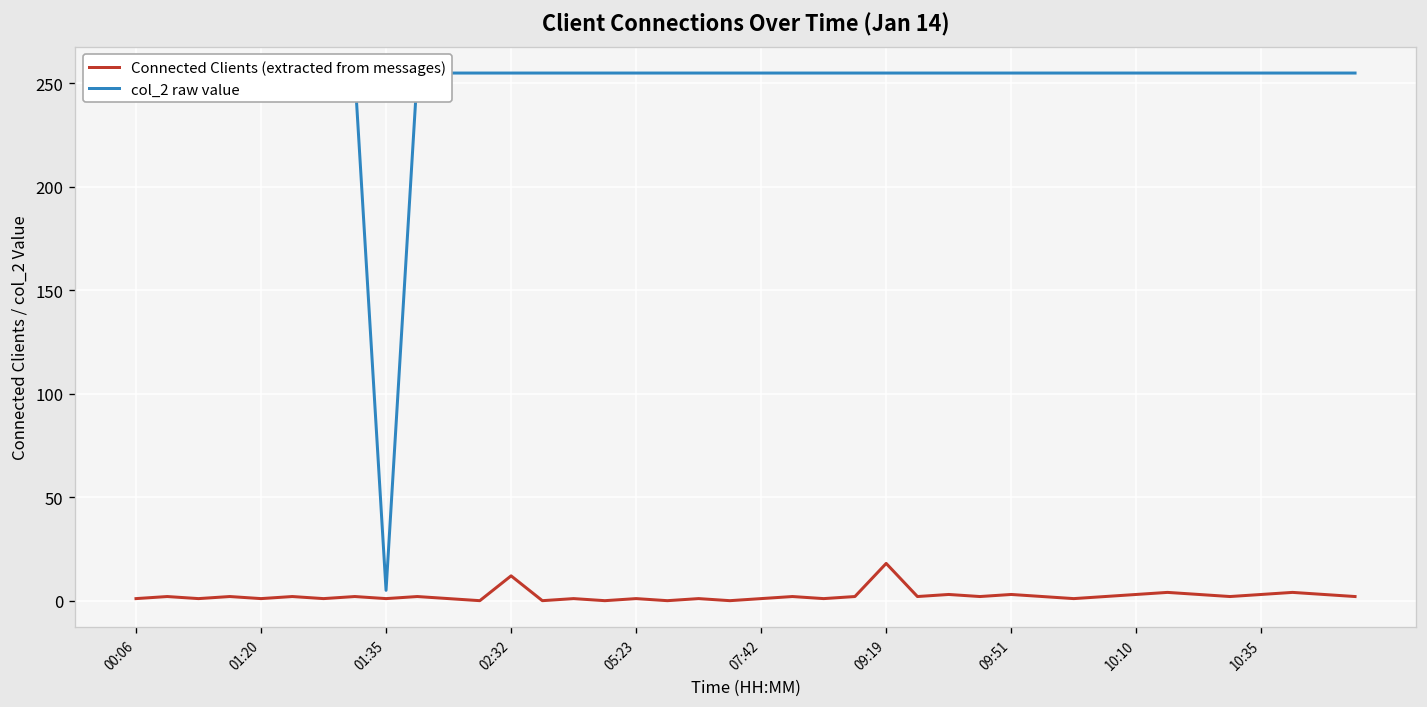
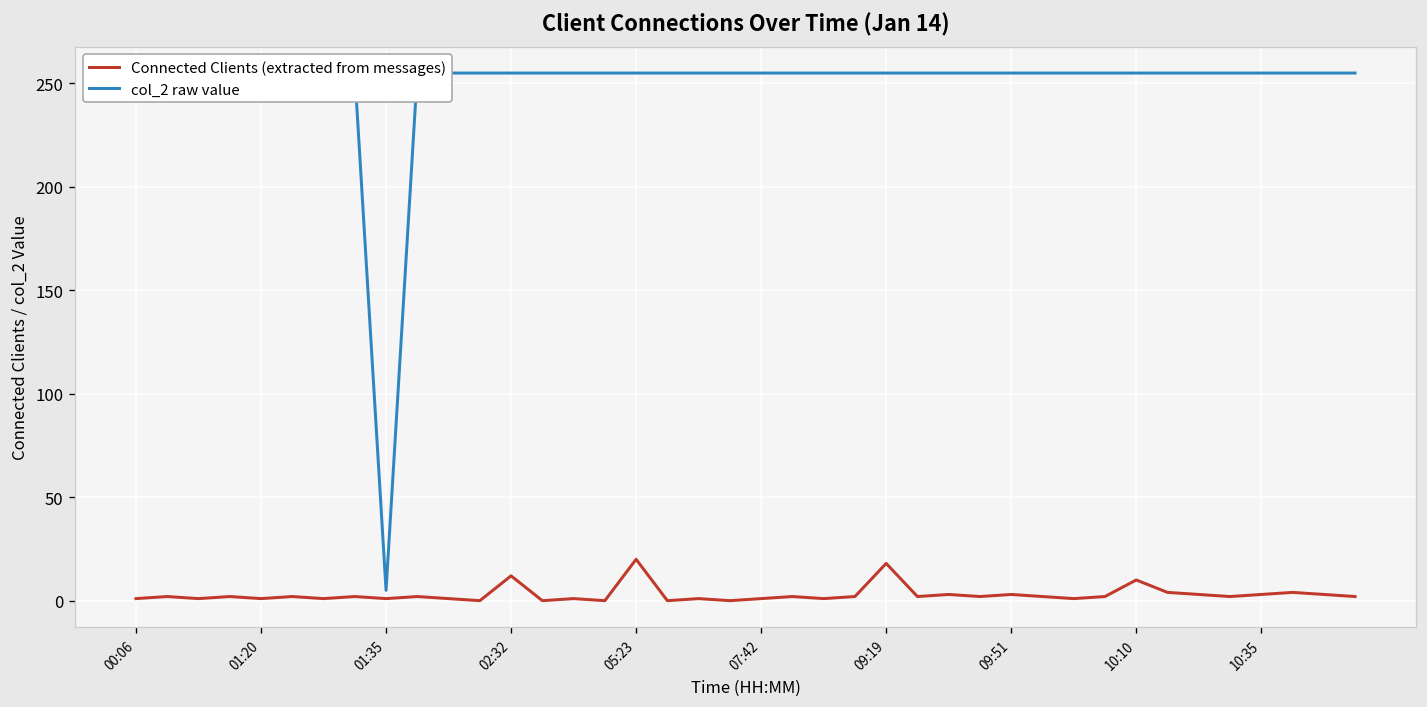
Connected Clients (extracted from messages), 05:23: 1 -> 20
Connected Clients (extracted from messages), 10:10: 3 -> 10
